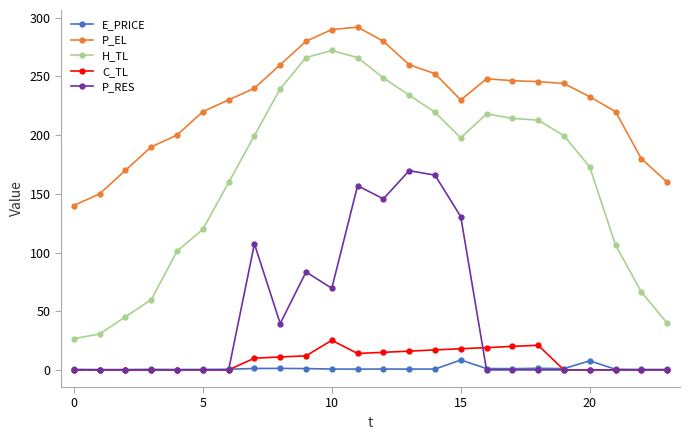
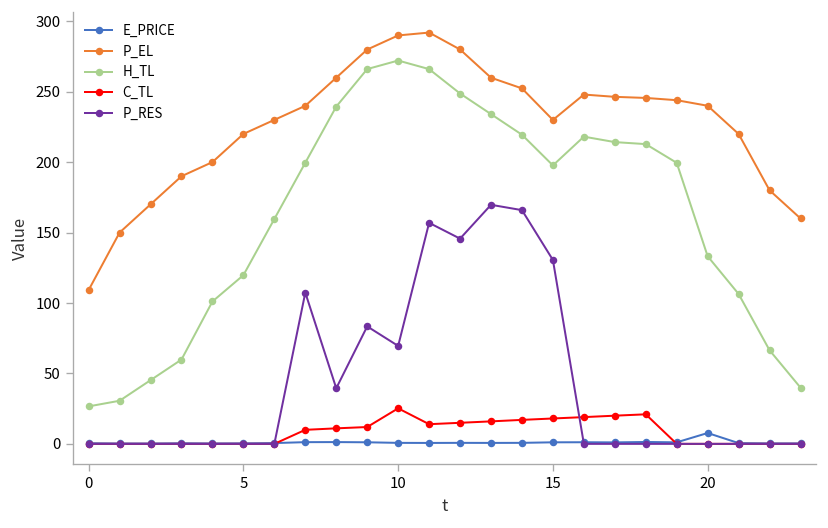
P_EL, 0: 140 -> 109
E_PRICE, 15: 8 -> 1
P_EL, 20: 233 -> 240
H_TL, 20: 173 -> 133
